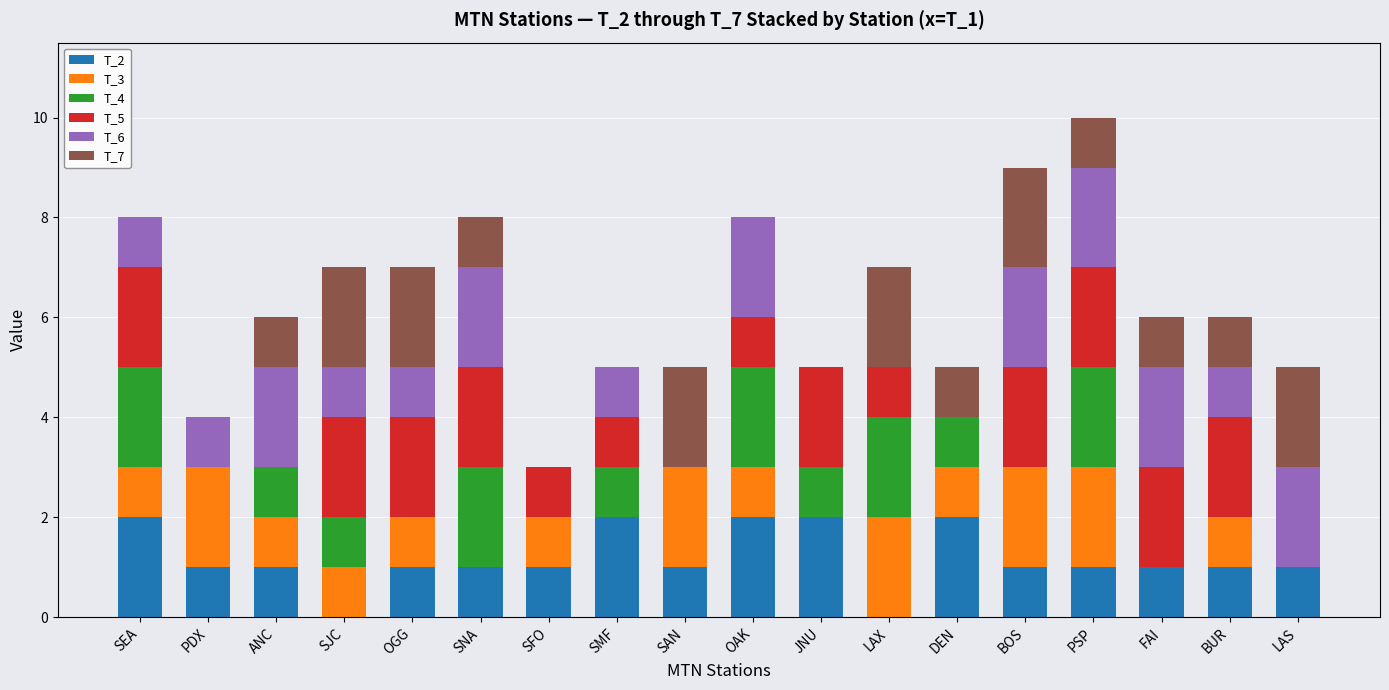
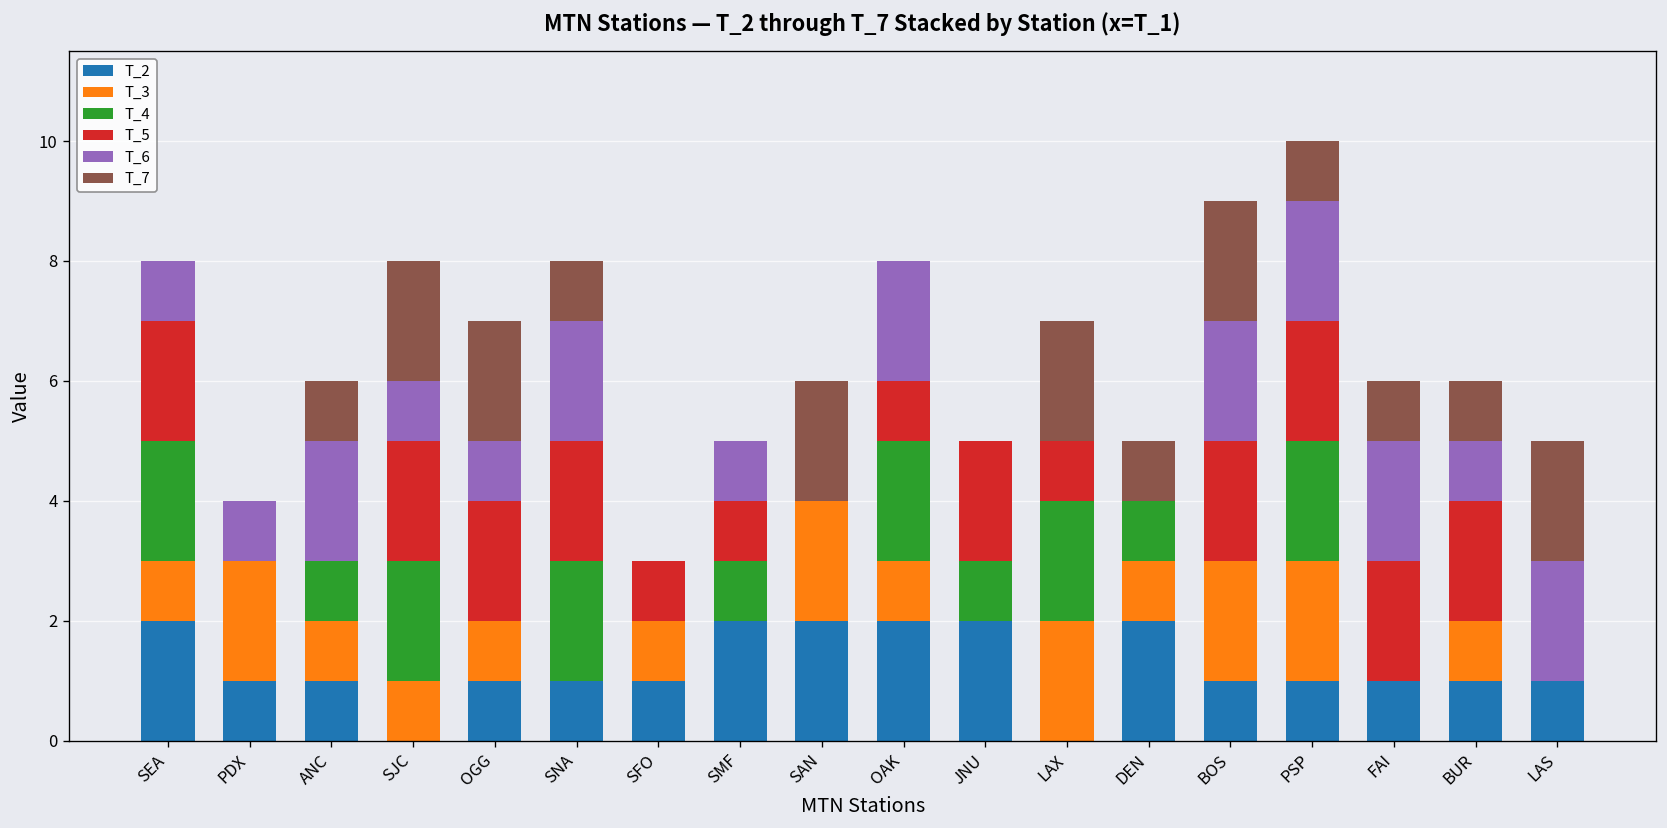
T_4, SJC: 1 -> 2
T_2, SAN: 1 -> 2
